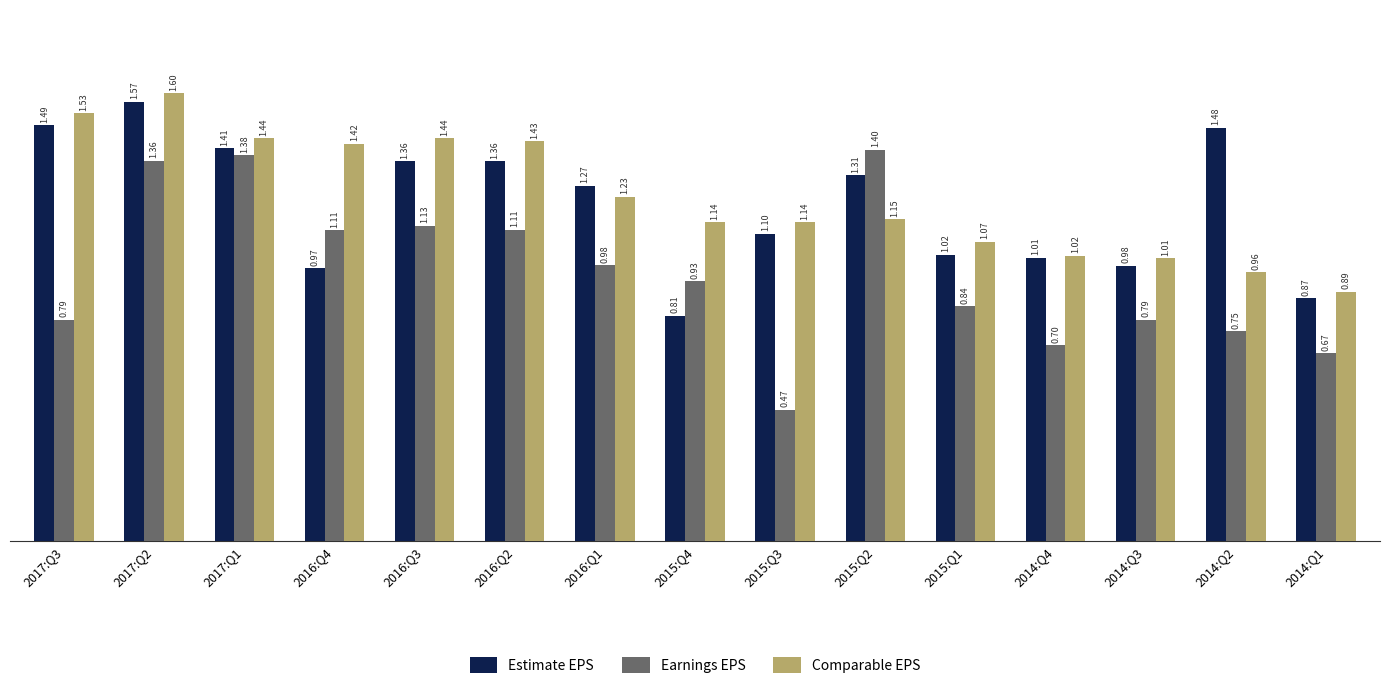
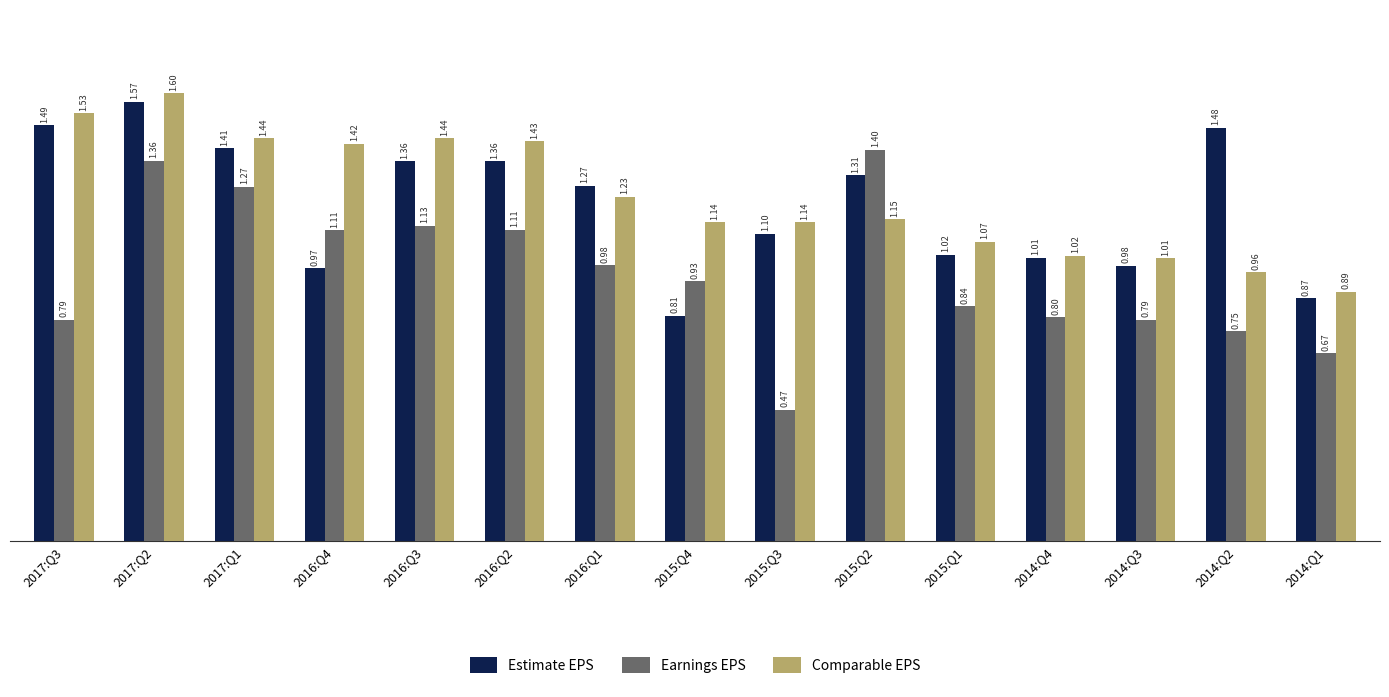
Earnings EPS, 2017:Q1: 1.38 -> 1.27
Earnings EPS, 2014:Q4: 0.70 -> 0.80
